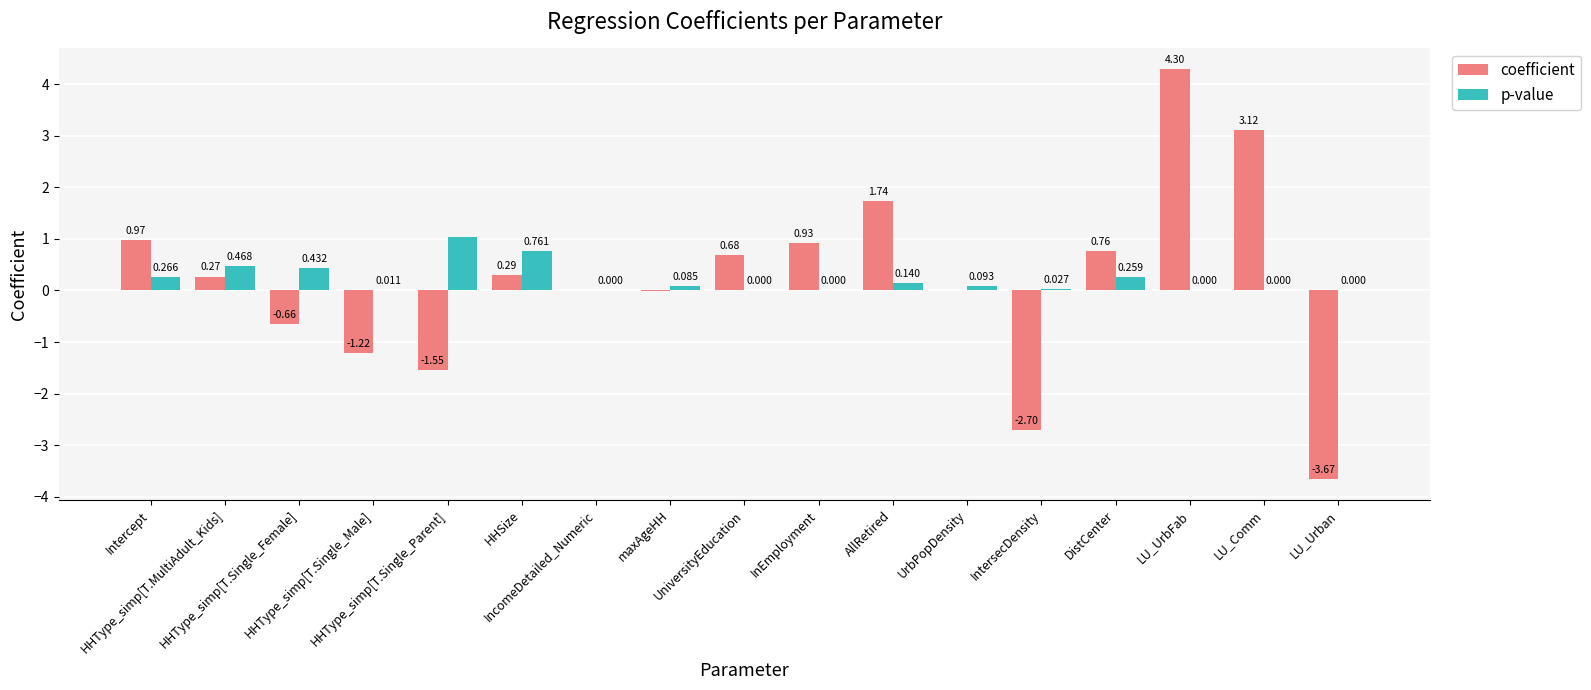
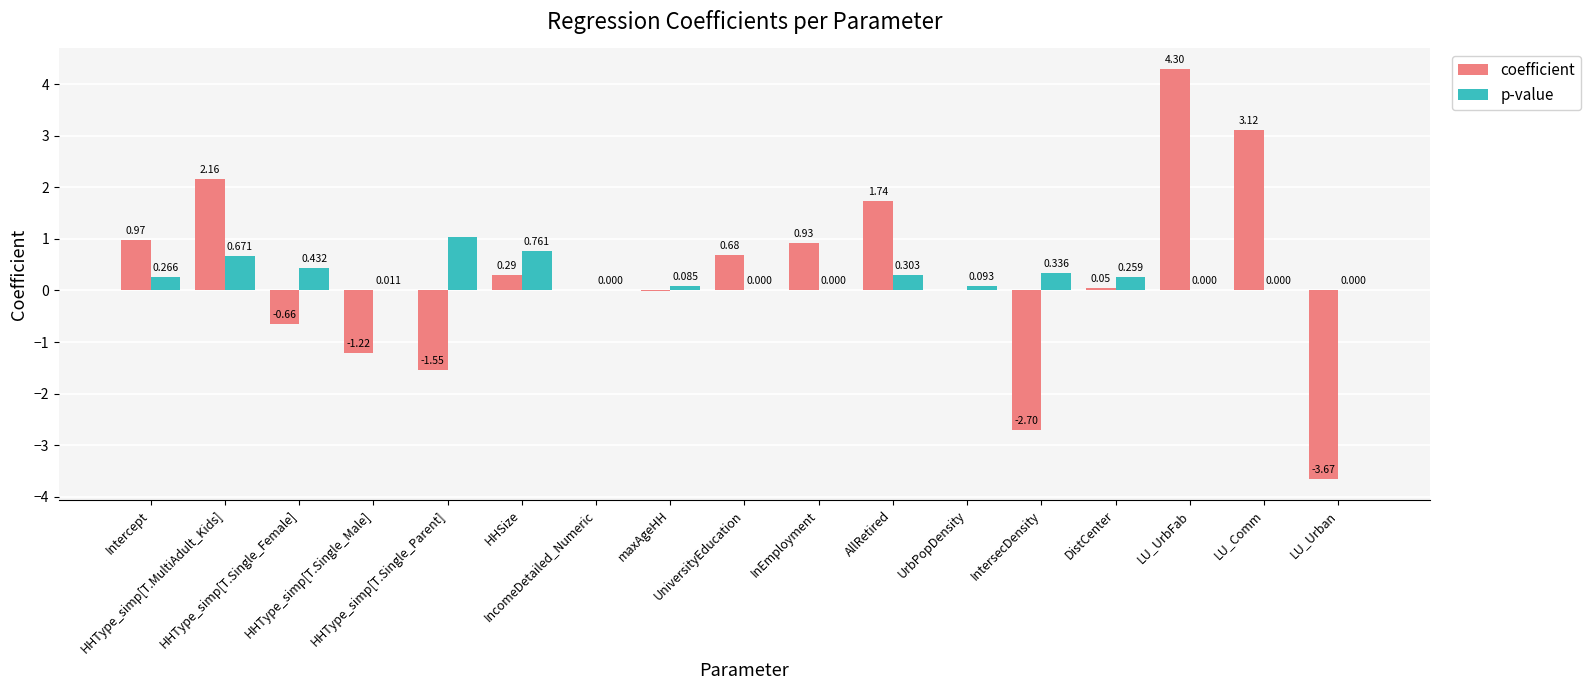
coefficient, HHType_simp[T.MultiAdult_Kids]: 0.27 -> 2.16
p-value, HHType_simp[T.MultiAdult_Kids]: 0.468 -> 0.671
p-value, AllRetired: 0.140 -> 0.303
p-value, IntersecDensity: 0.027 -> 0.336
coefficient, DistCenter: 0.76 -> 0.05
